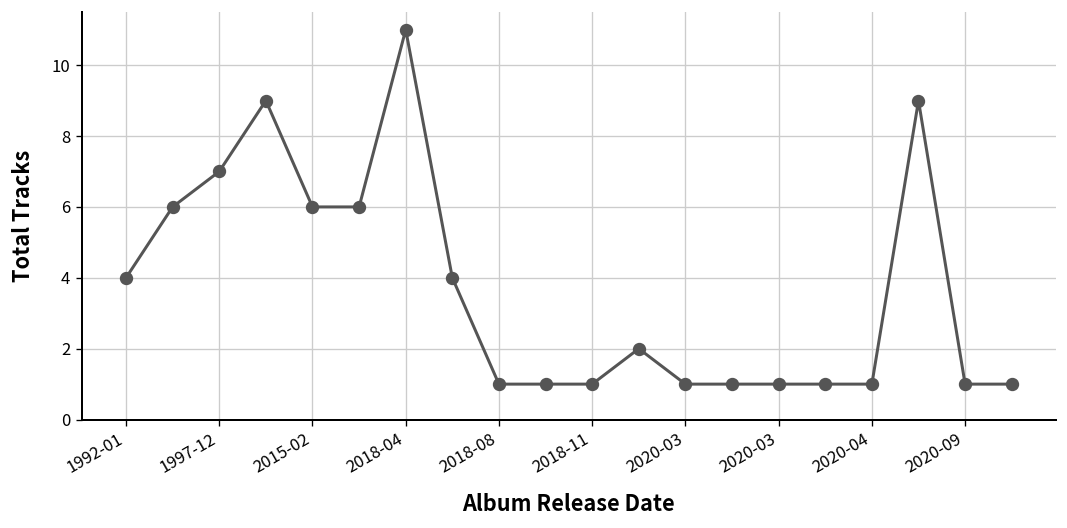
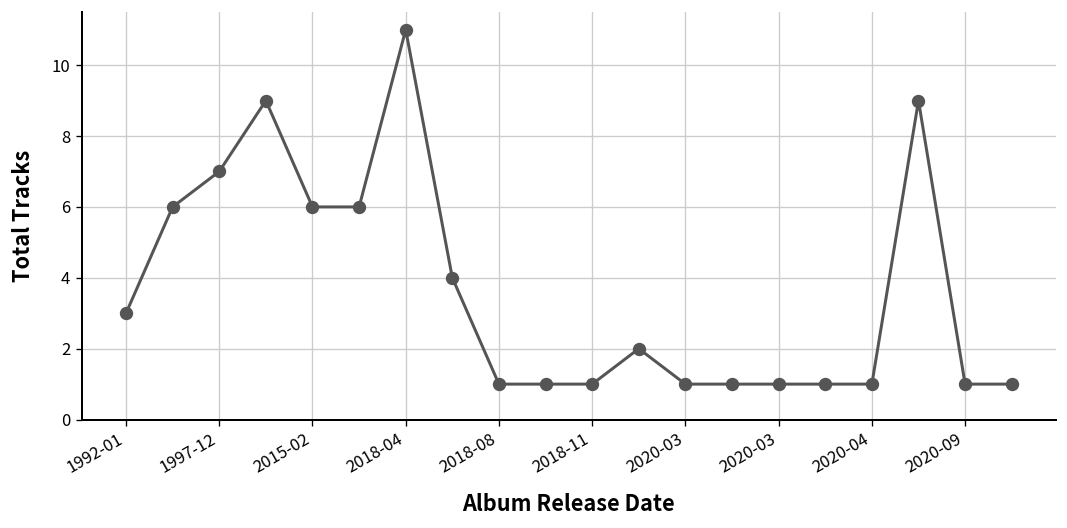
1992-01: 4 -> 3
